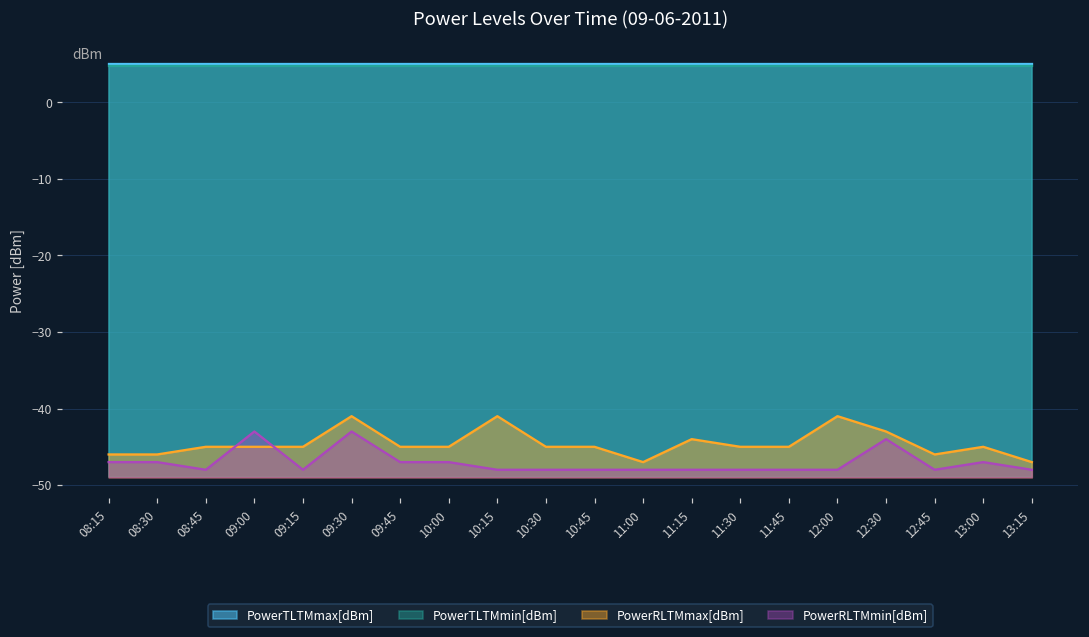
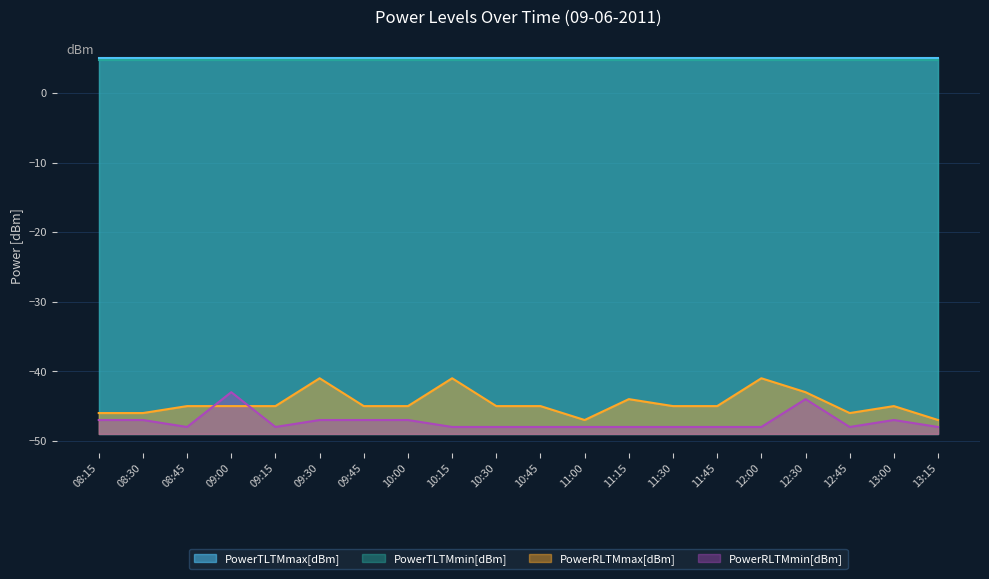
PowerRLTMmin[dBm], 09:30: -43 -> -47
